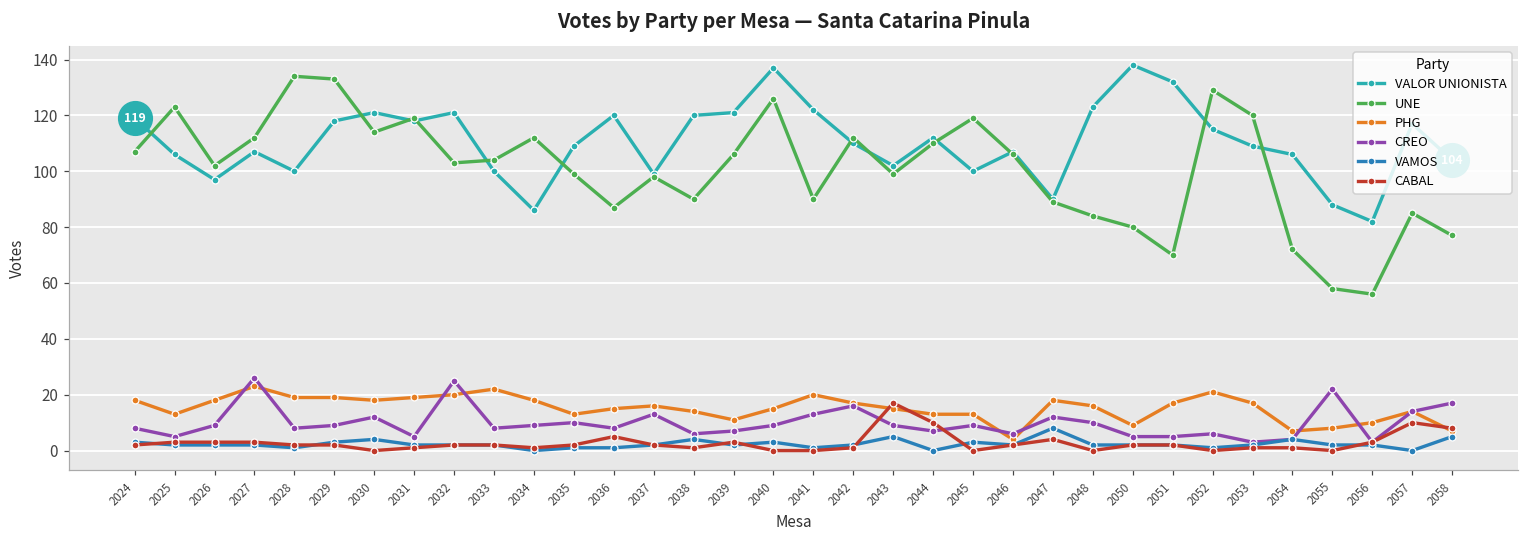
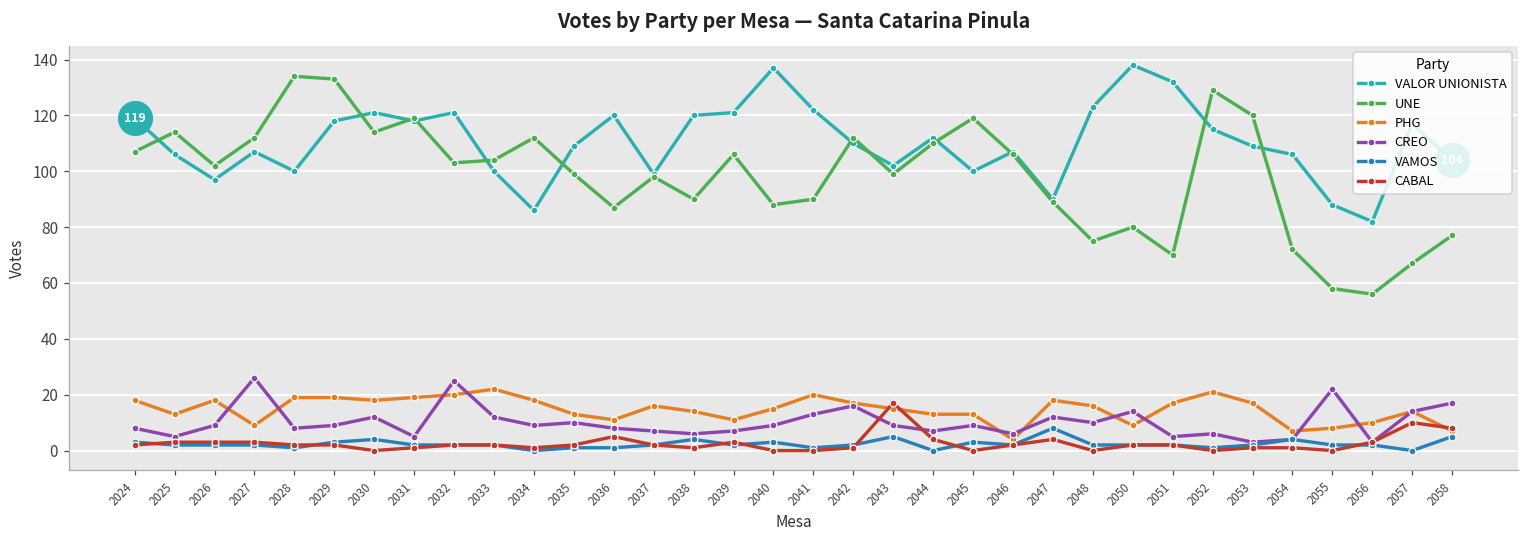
UNE, 2025: 123 -> 114
PHG, 2027: 23 -> 9
CREO, 2033: 8 -> 12
PHG, 2036: 15 -> 11
CREO, 2037: 13 -> 7
UNE, 2040: 126 -> 88
CABAL, 2044: 10 -> 4
UNE, 2048: 84 -> 75
CREO, 2050: 5 -> 14
UNE, 2057: 85 -> 67
